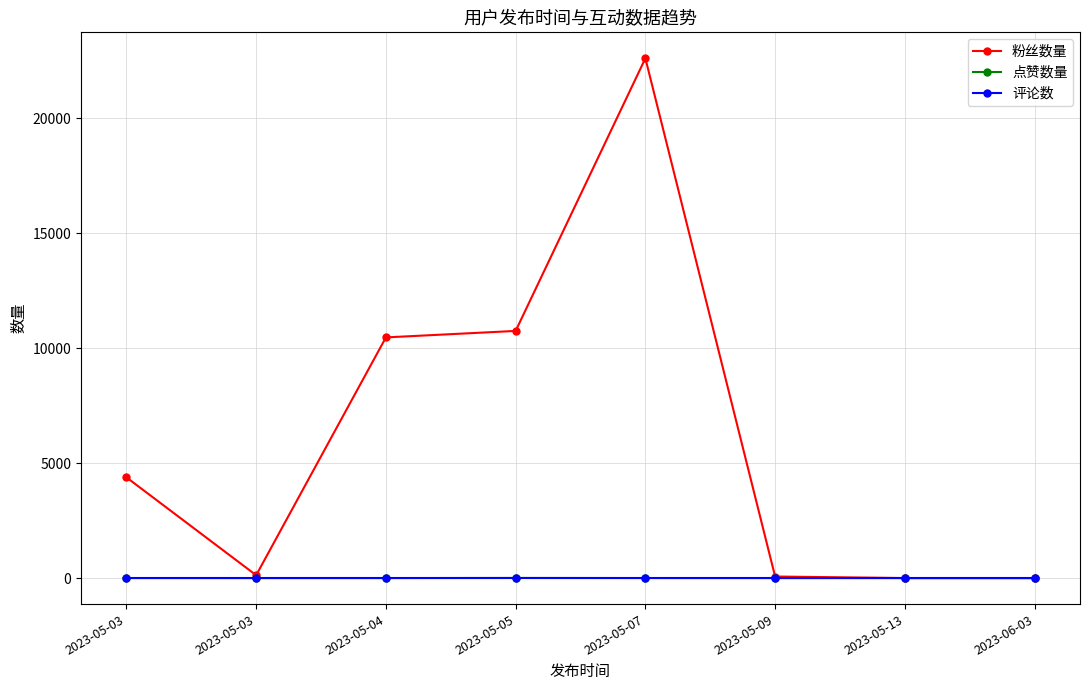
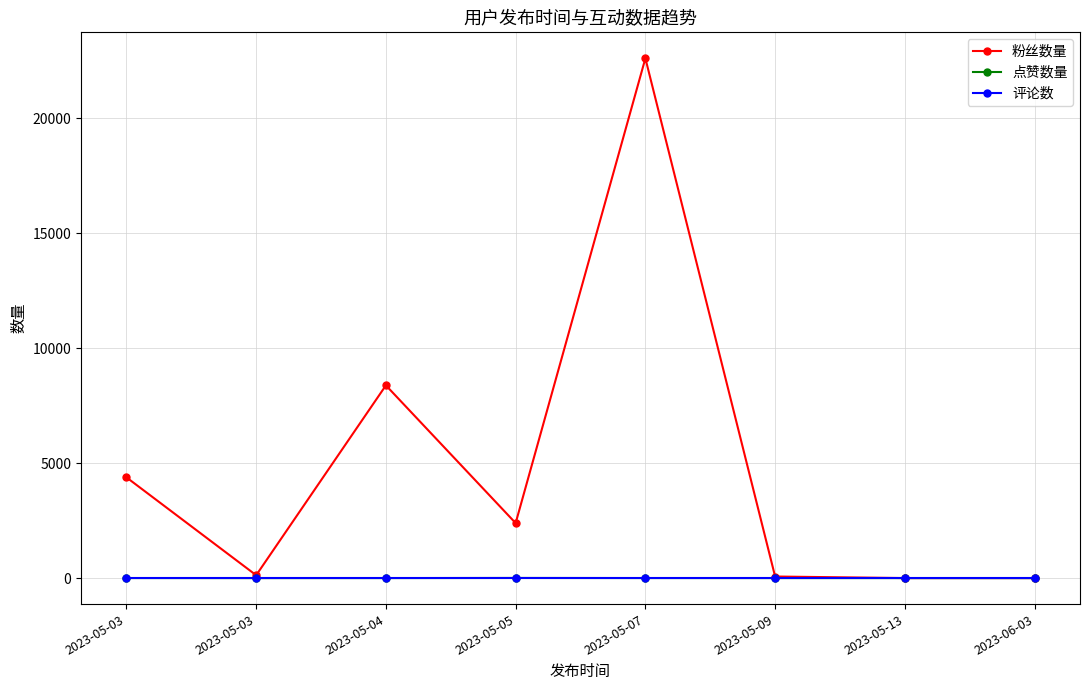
粉丝数量, 2023-05-04: 10500 -> 8400
粉丝数量, 2023-05-05: 10700 -> 2400
